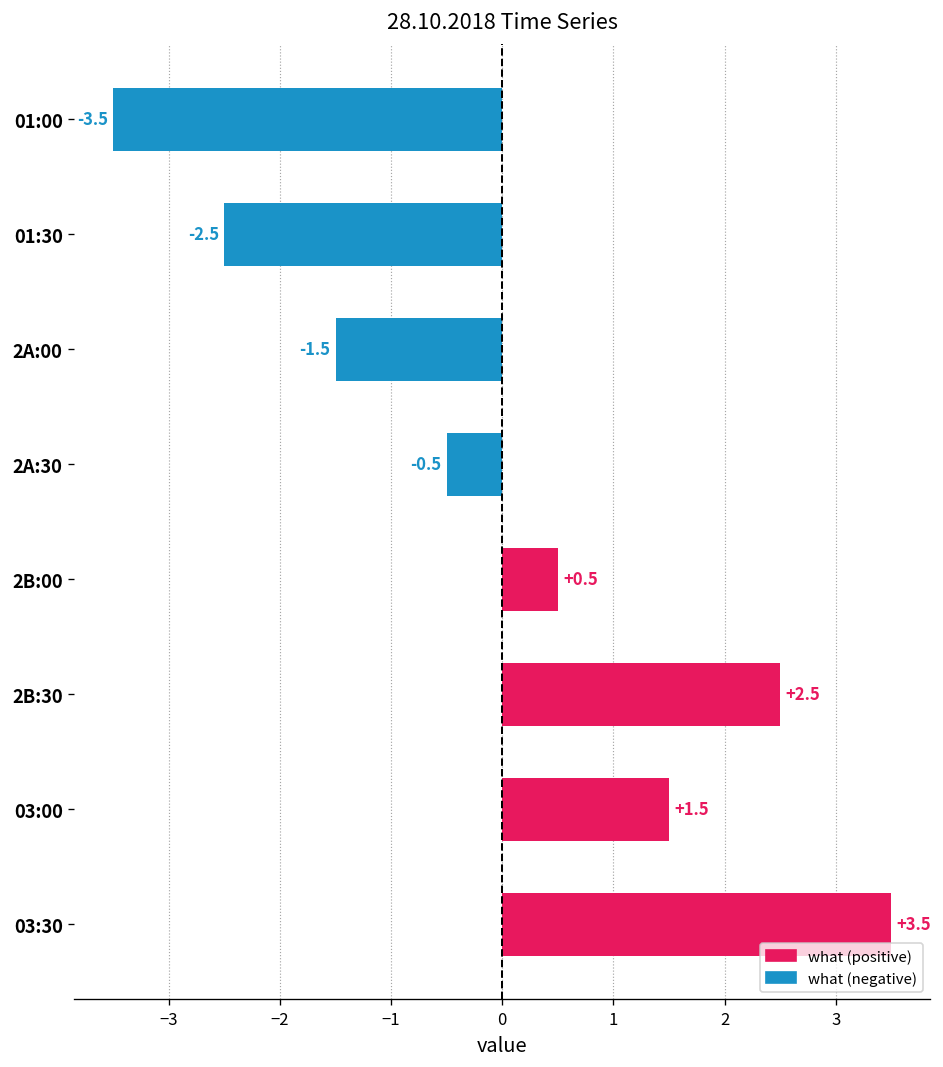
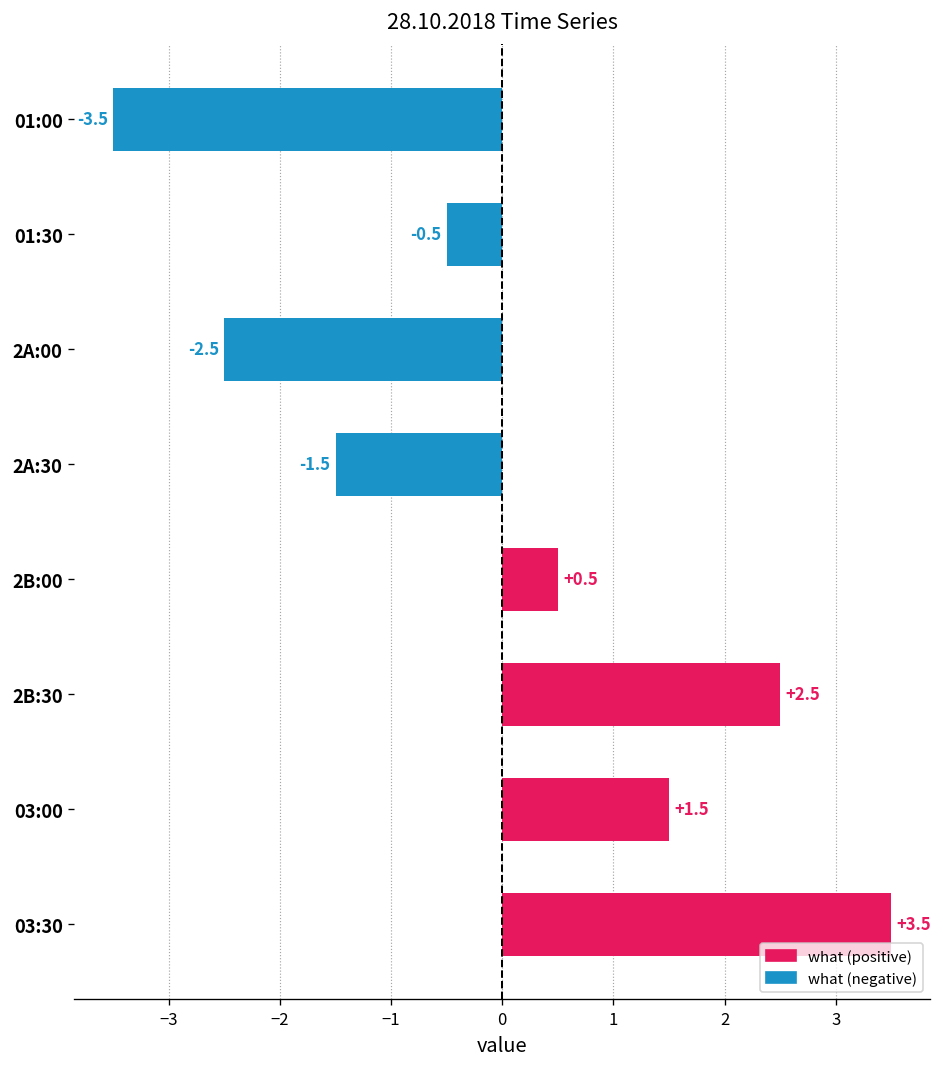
01:30: -2.5 -> -0.5
2A:00: -1.5 -> -2.5
2A:30: -0.5 -> -1.5
